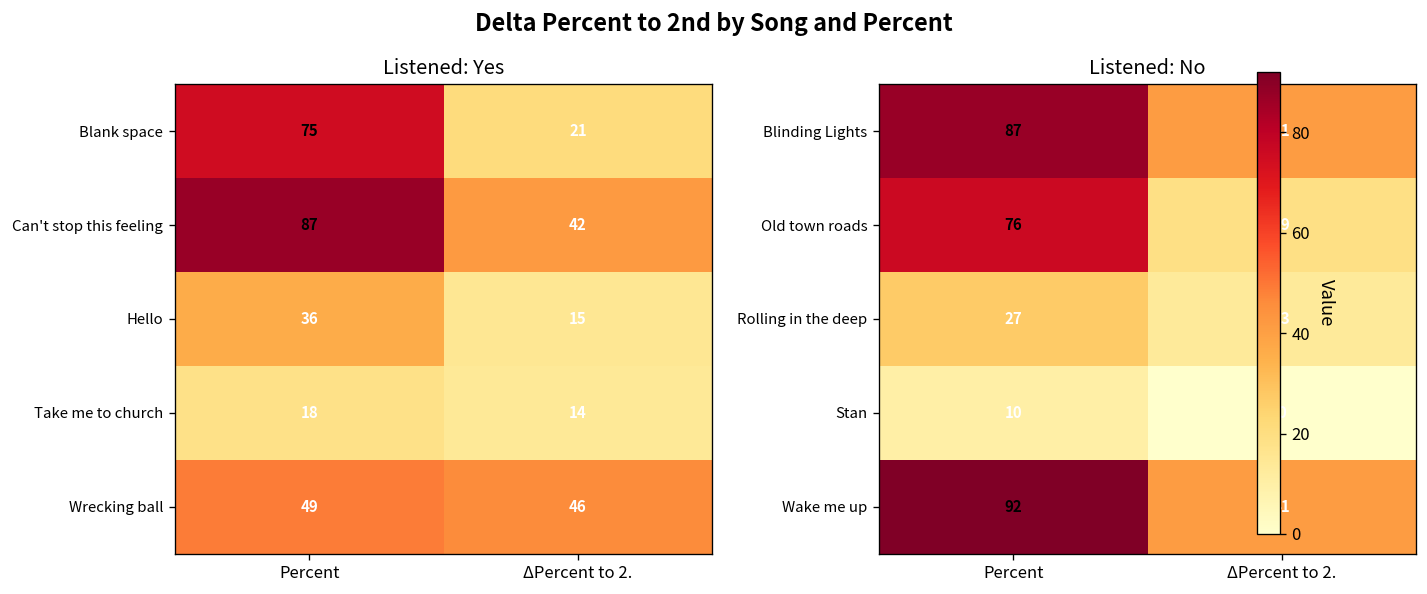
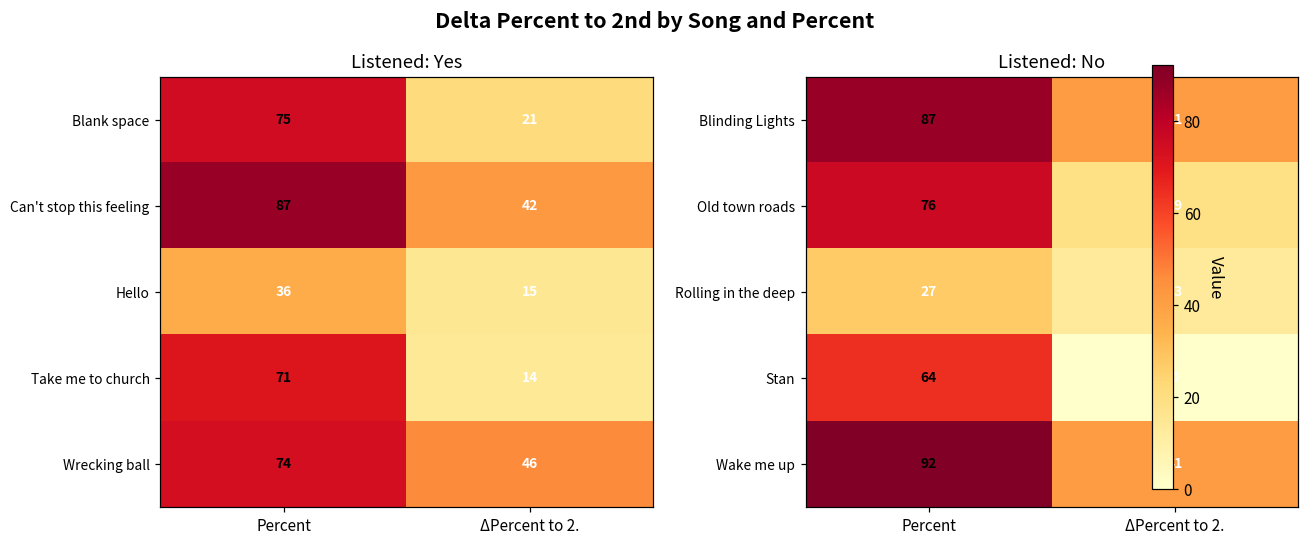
Listened: Yes, Take me to church, Percent: 18 -> 71
Listened: Yes, Wrecking ball, Percent: 49 -> 74
Listened: No, Stan, Percent: 10 -> 64
